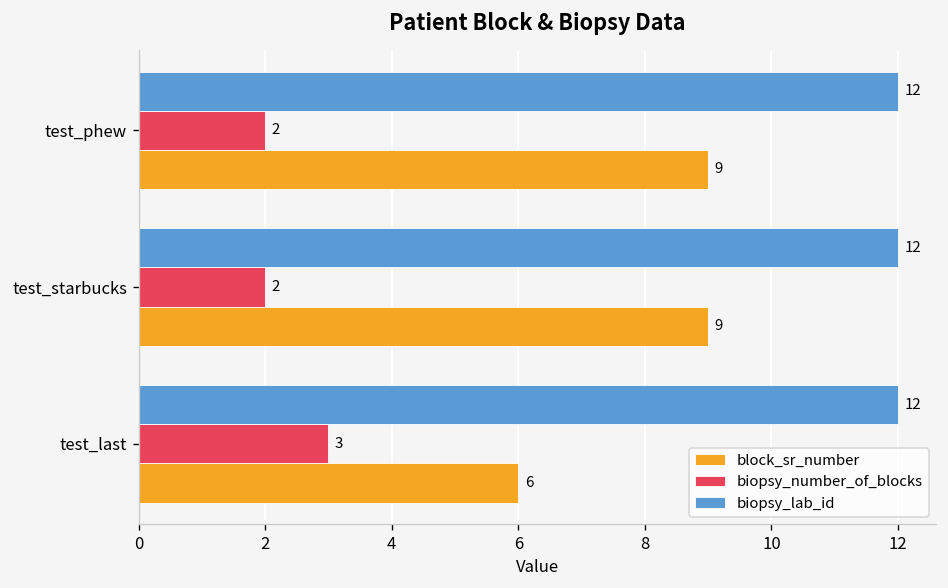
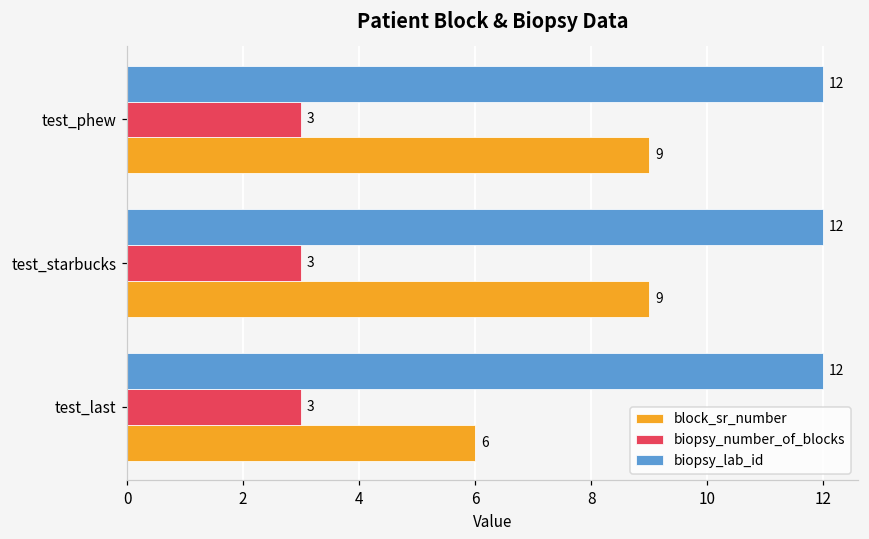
biopsy_number_of_blocks, test_phew: 2 -> 3
biopsy_number_of_blocks, test_starbucks: 2 -> 3
